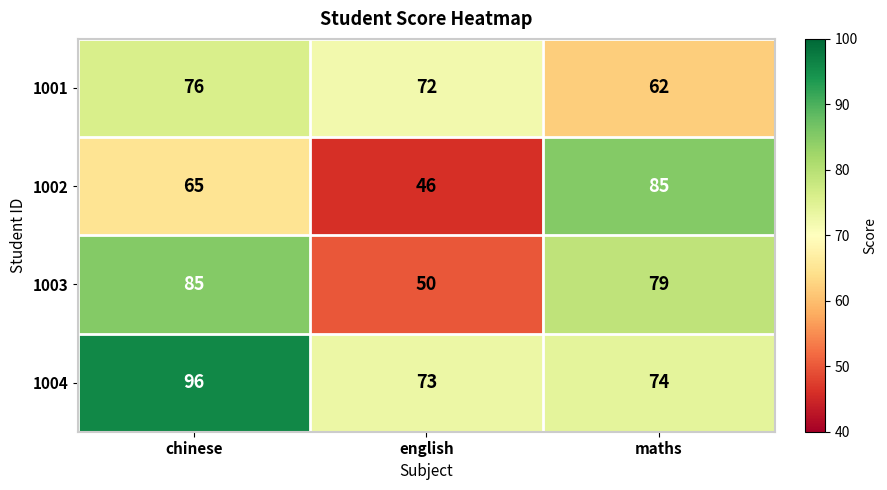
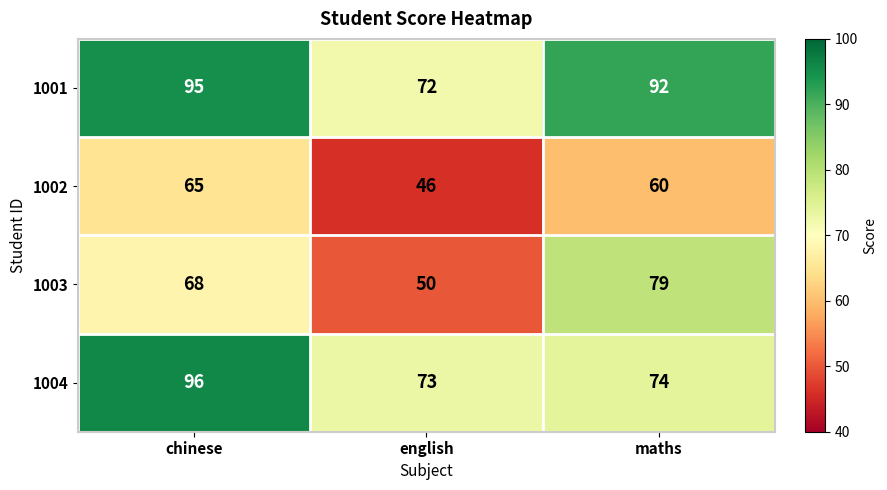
1001, chinese: 76 -> 95
1001, maths: 62 -> 92
1002, maths: 85 -> 60
1003, chinese: 85 -> 68
